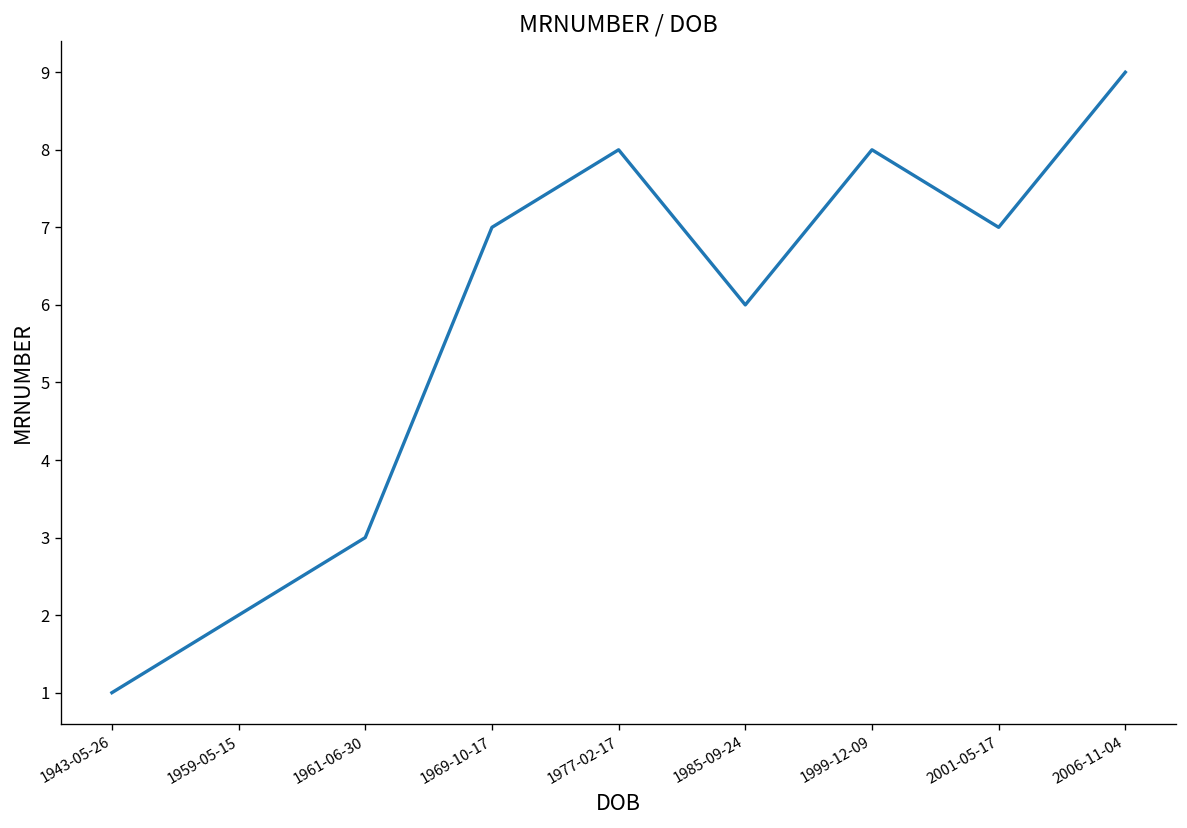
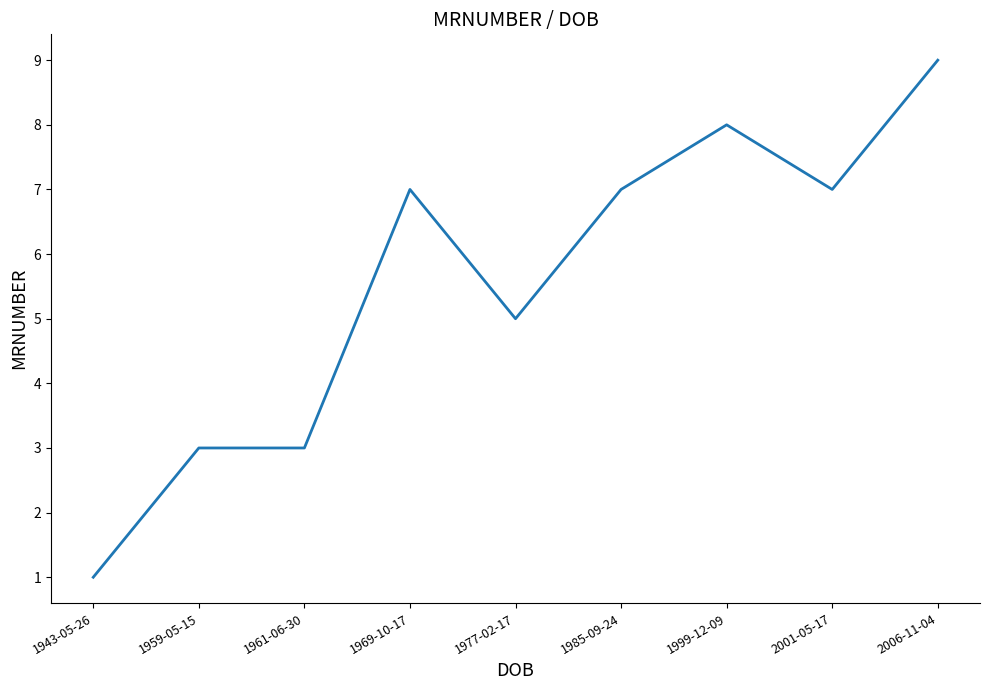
1959-05-15: 2 -> 3
1977-02-17: 8 -> 5
1985-09-24: 6 -> 7
